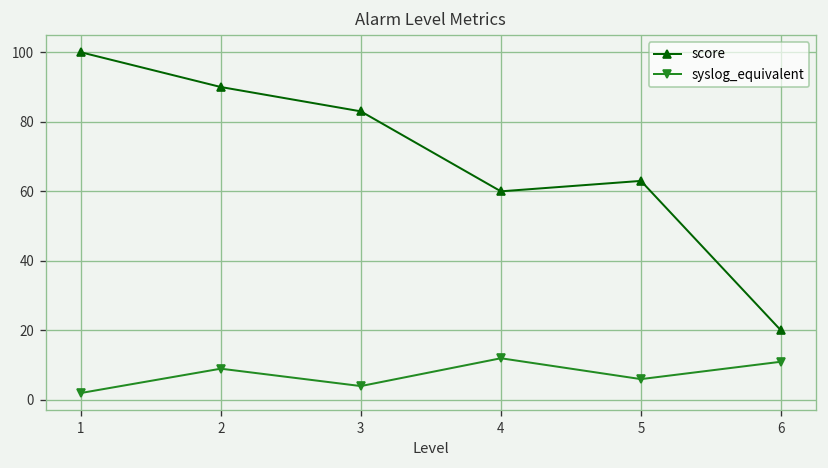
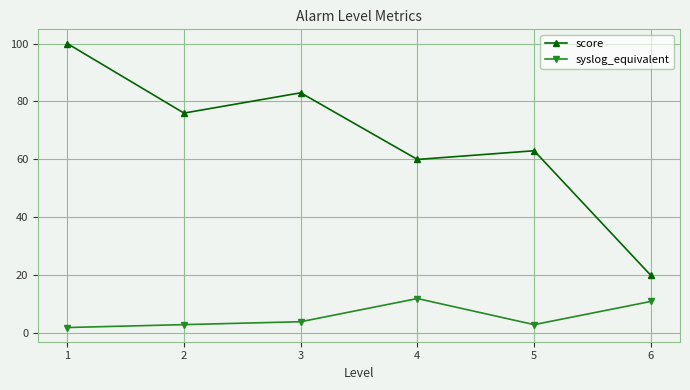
score, 2: 90 -> 76
syslog_equivalent, 2: 9 -> 3
syslog_equivalent, 5: 6 -> 3
